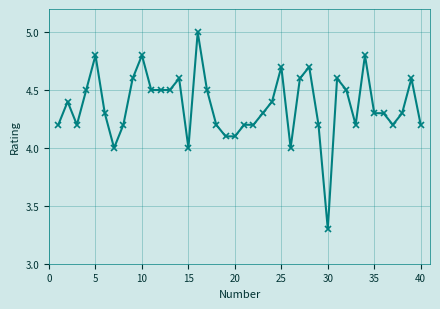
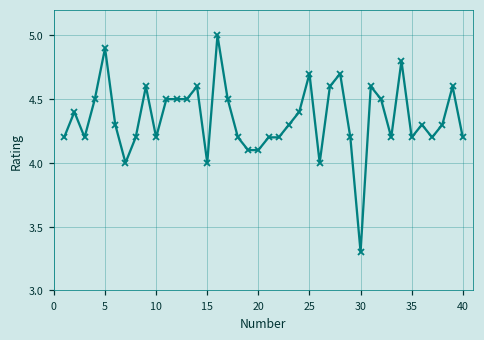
5: 4.8 -> 4.9
10: 4.8 -> 4.2
35: 4.3 -> 4.2
